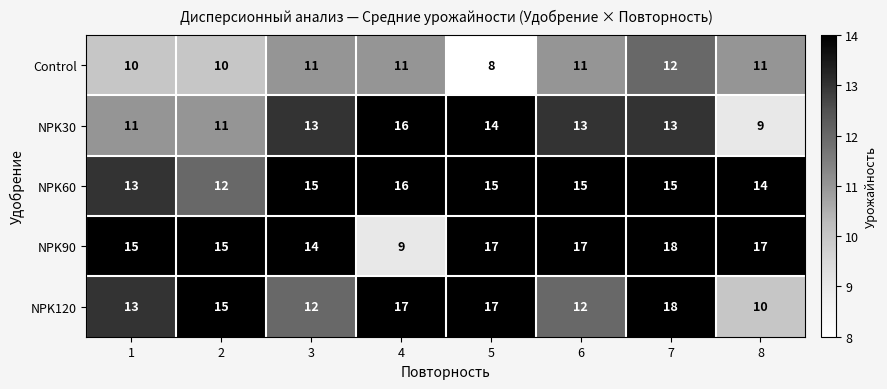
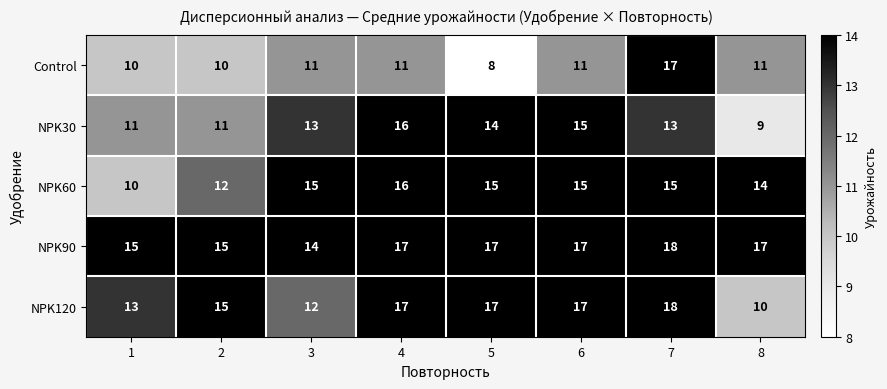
Control, 7: 12 -> 17
NPK30, 6: 13 -> 15
NPK60, 1: 13 -> 10
NPK90, 4: 9 -> 17
NPK120, 6: 12 -> 17
